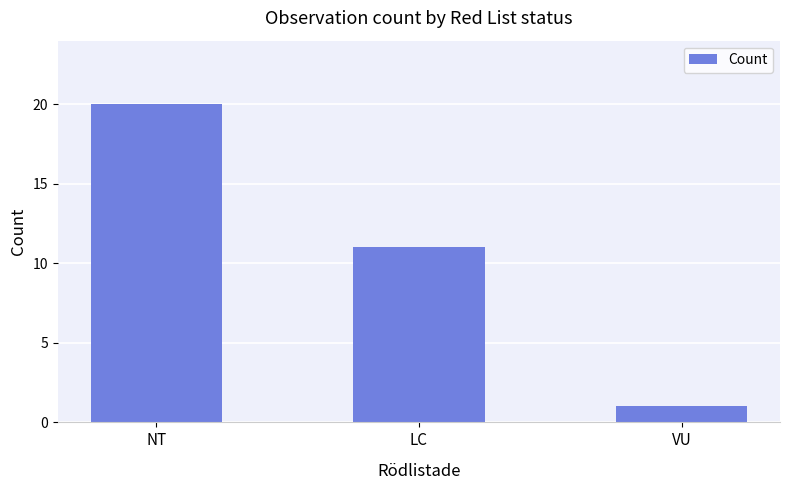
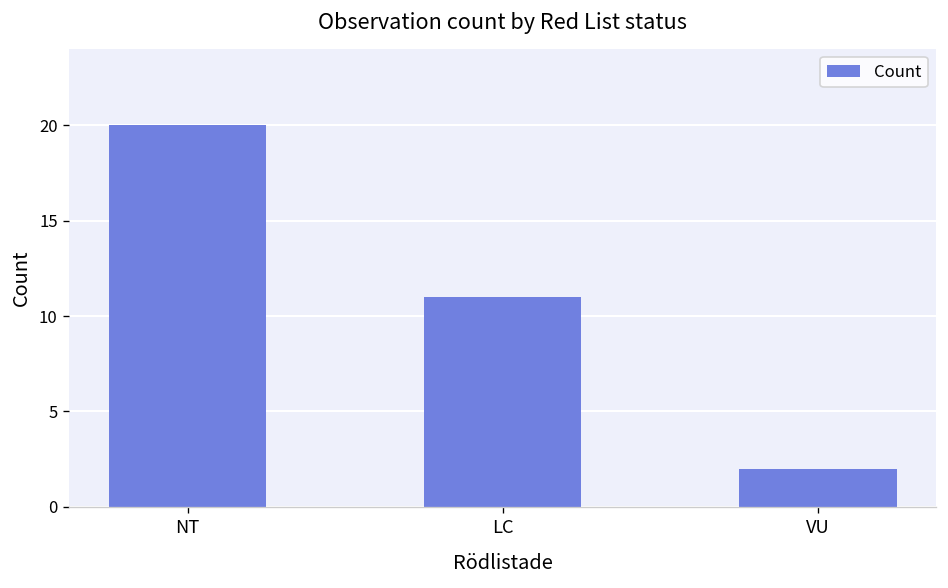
VU: 1 -> 2
